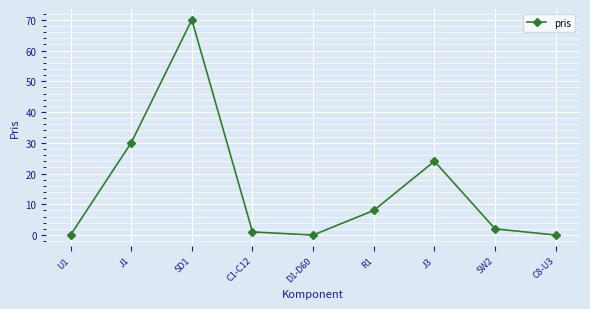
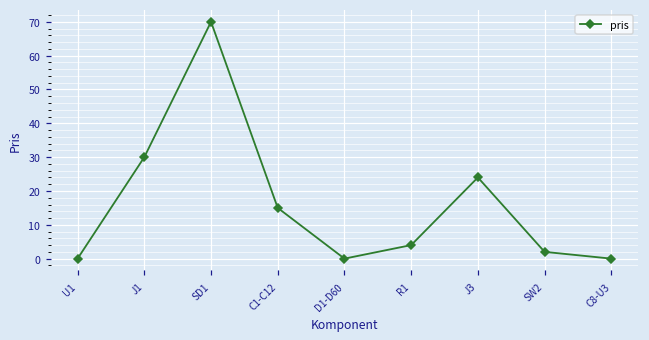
C1-C12: 1 -> 15
R1: 8 -> 4
